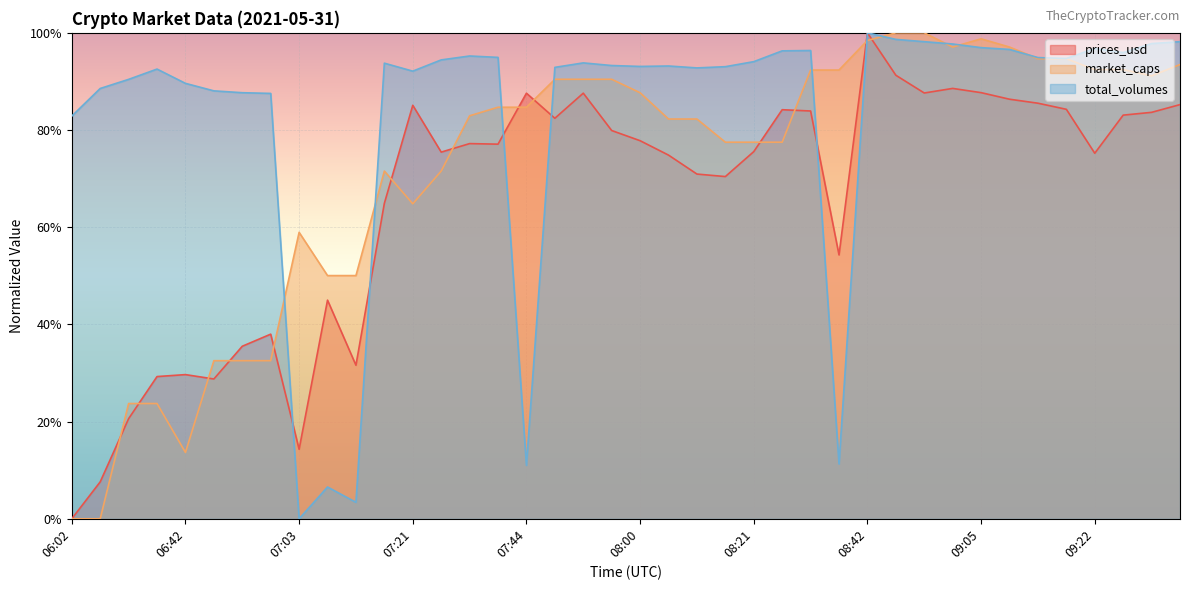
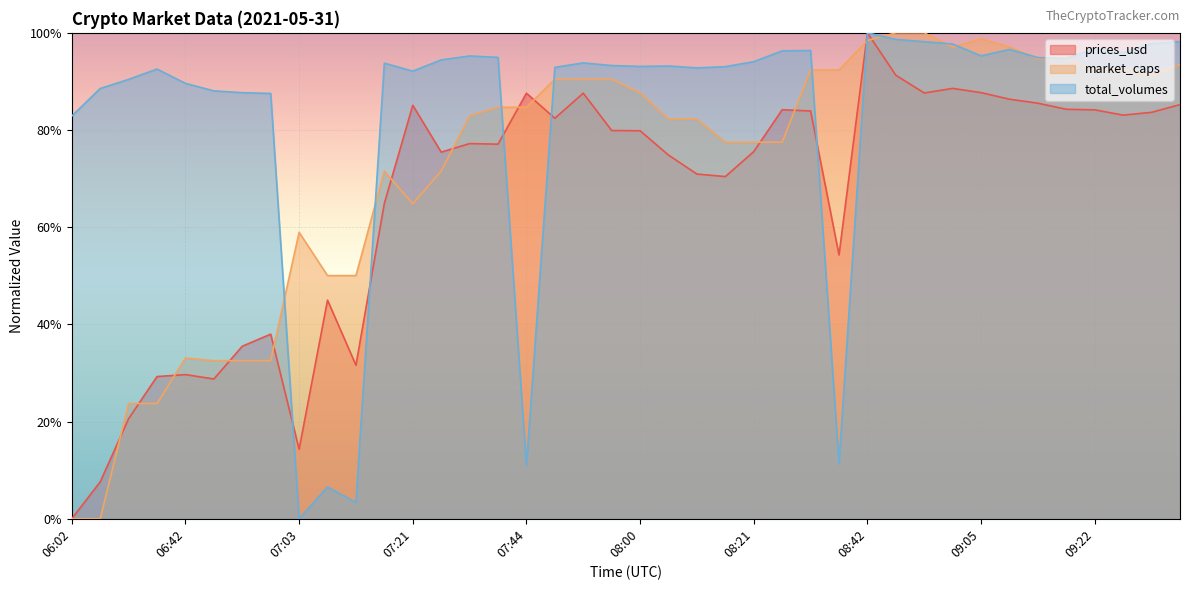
market_caps, 06:42: 14% -> 33%
prices_usd, 08:00: 78% -> 80%
total_volumes, 09:05: 97% -> 95%
prices_usd, 09:22: 75% -> 84%
